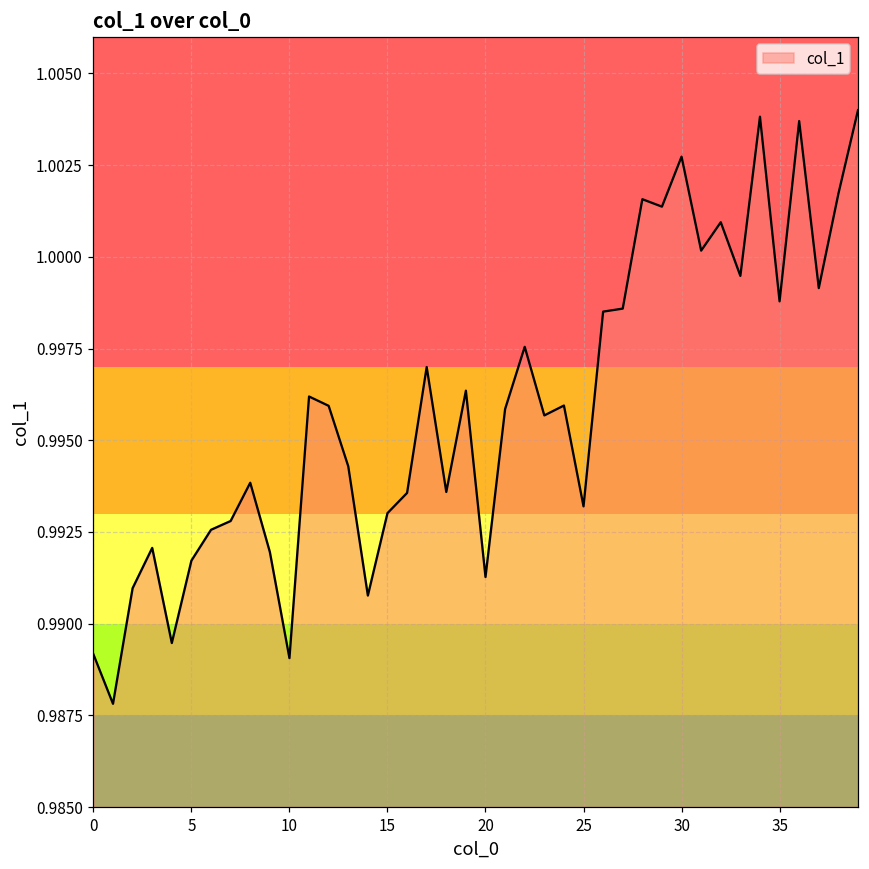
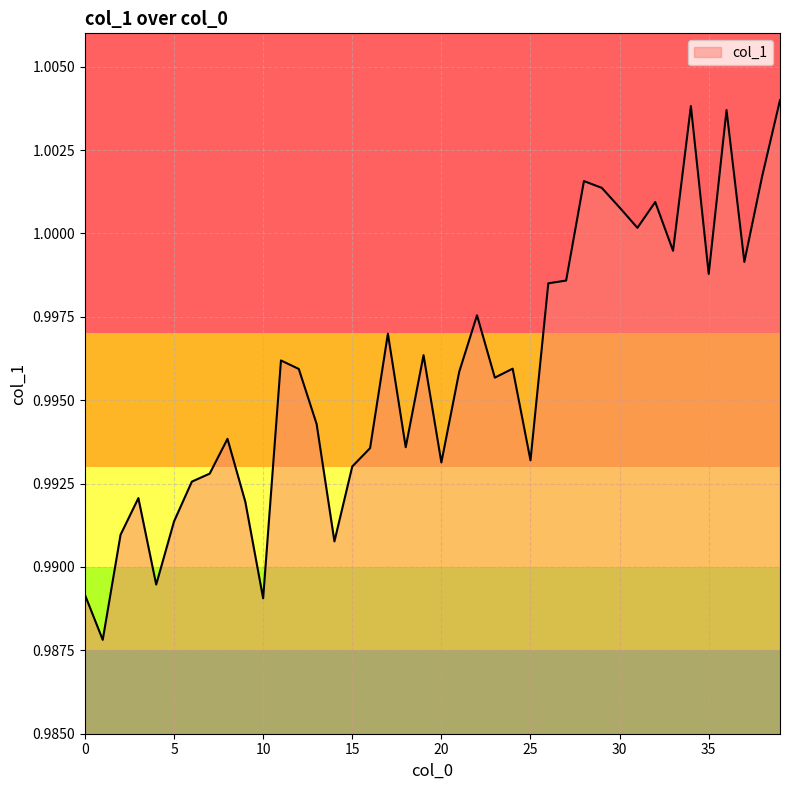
5: 0.9917 -> 0.9914
20: 0.9913 -> 0.9931
30: 1.0027 -> 1.0008
